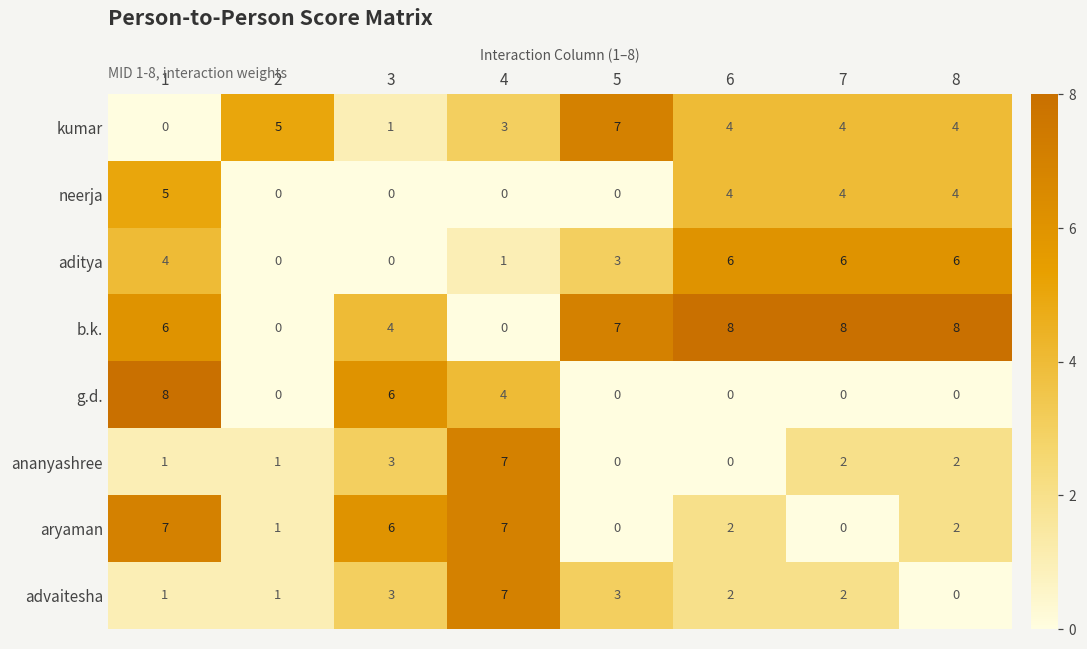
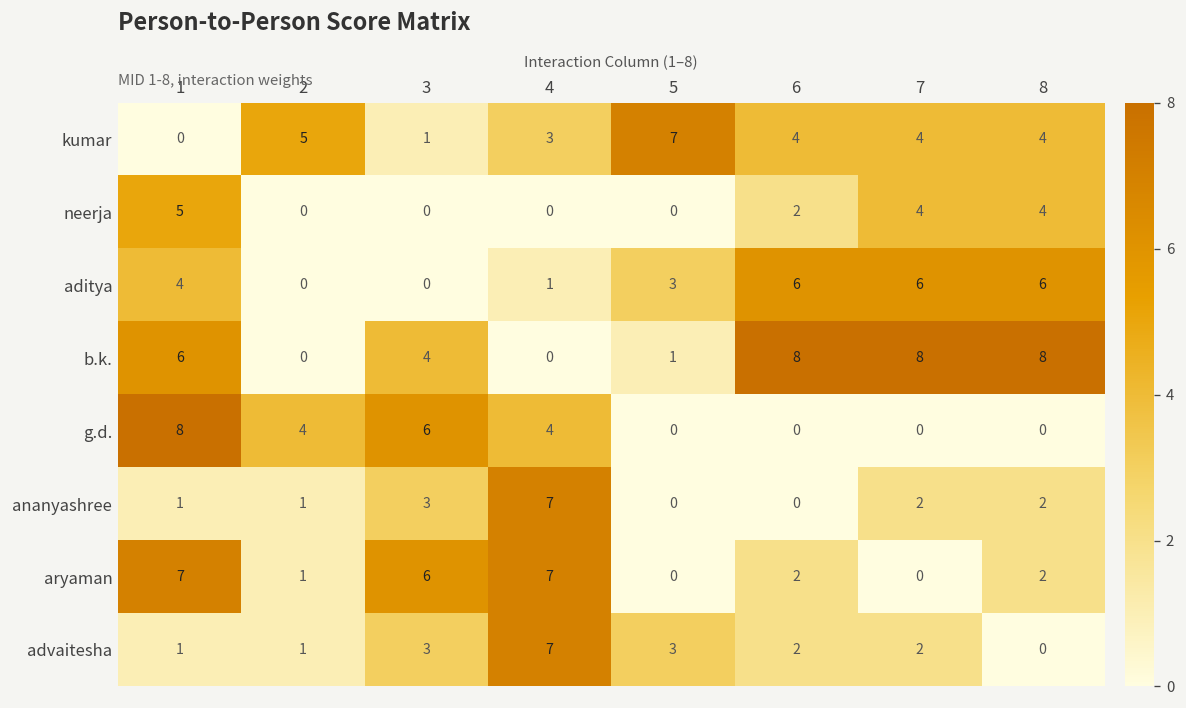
neerja, 6: 4 -> 2
b.k., 5: 7 -> 1
g.d., 2: 0 -> 4
